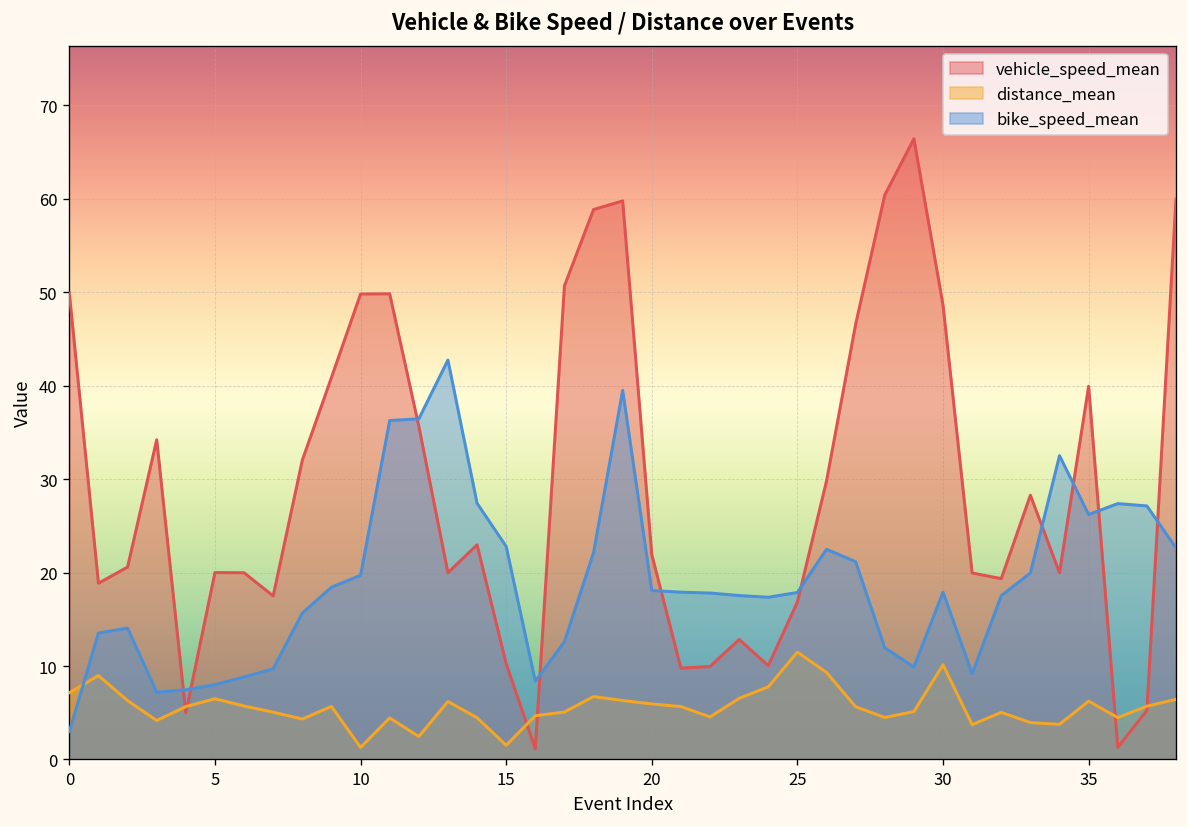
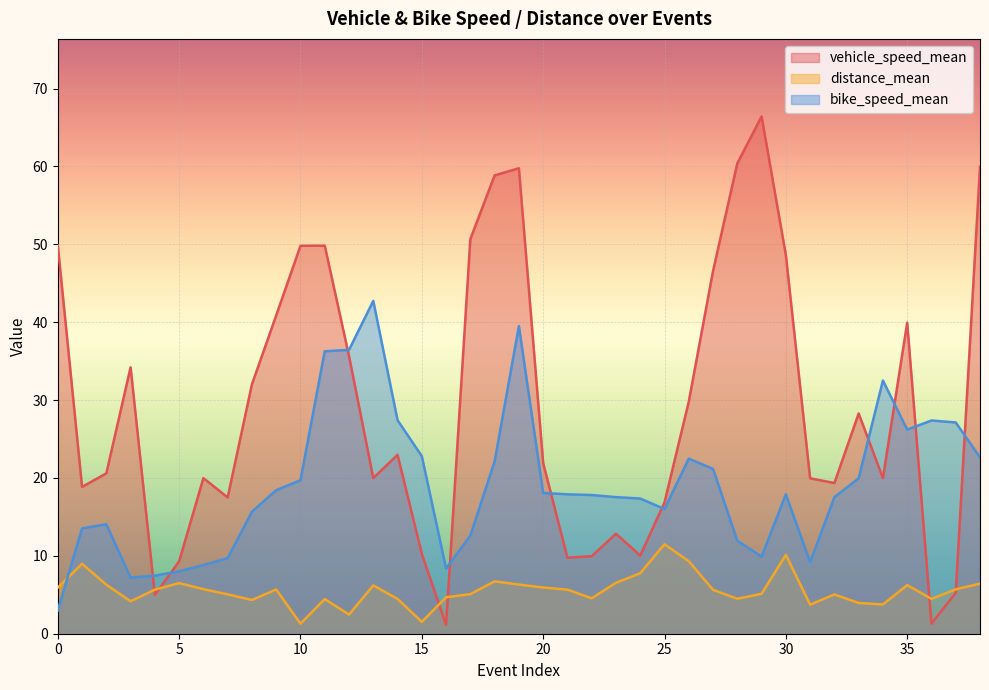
distance_mean, 0: 7 -> 6
vehicle_speed_mean, 5: 20 -> 9
bike_speed_mean, 25: 18 -> 16
